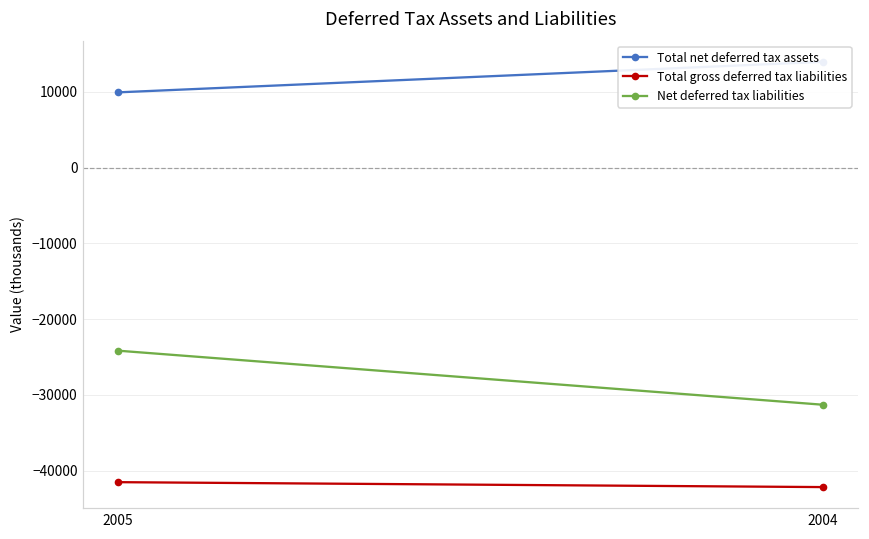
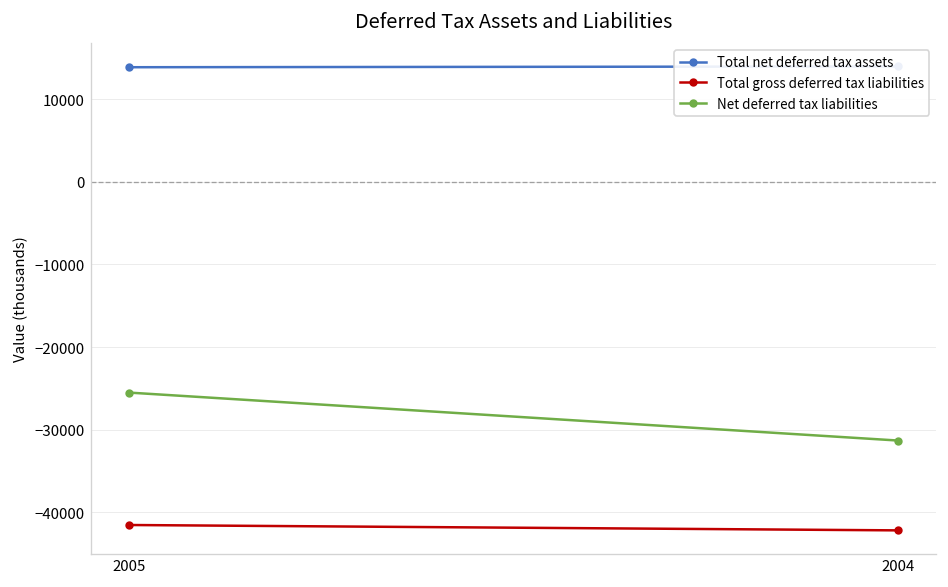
Total net deferred tax assets, 2005: 10000 -> 14000
Net deferred tax liabilities, 2005: -24000 -> -26000
